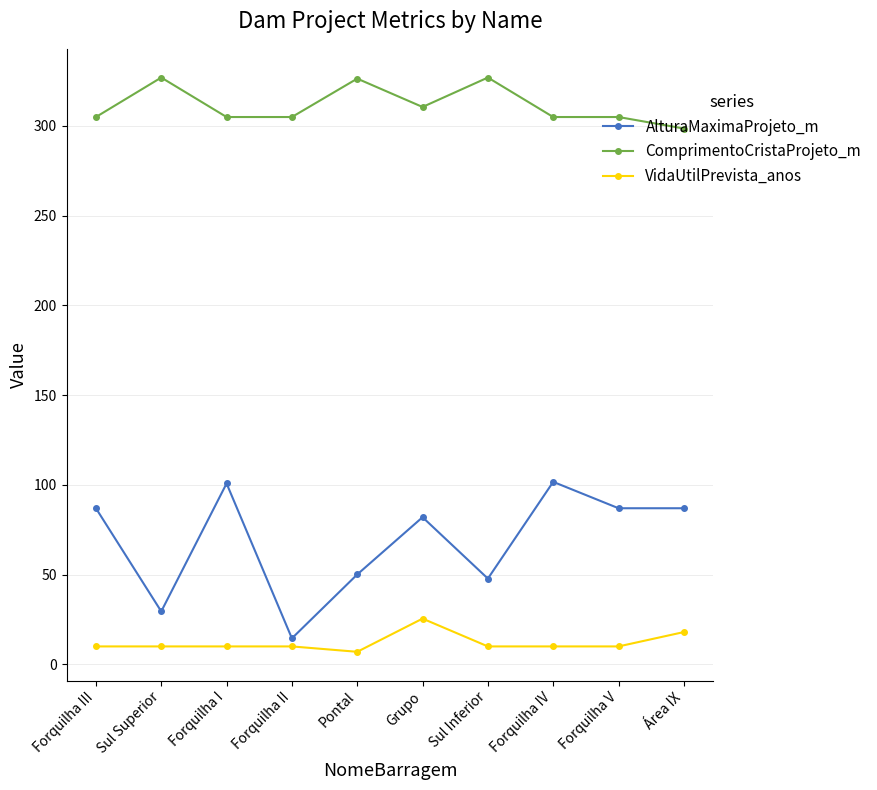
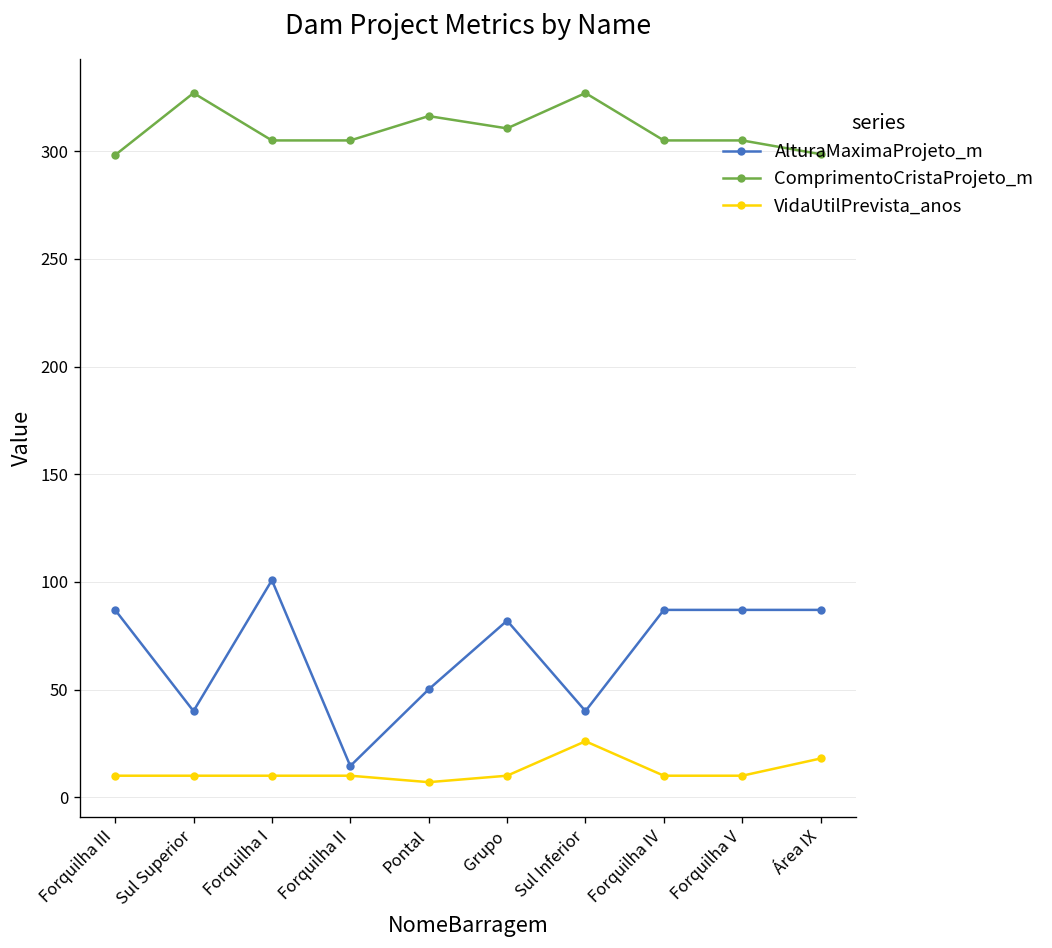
ComprimentoCristaProjeto_m, Forquilha III: 305 -> 298
AlturaMaximaProjeto_m, Sul Superior: 30 -> 40
ComprimentoCristaProjeto_m, Pontal: 326 -> 316
VidaUtilPrevista_anos, Grupo: 26 -> 10
AlturaMaximaProjeto_m, Sul Inferior: 48 -> 40
VidaUtilPrevista_anos, Sul Inferior: 10 -> 26
AlturaMaximaProjeto_m, Forquilha IV: 102 -> 87
